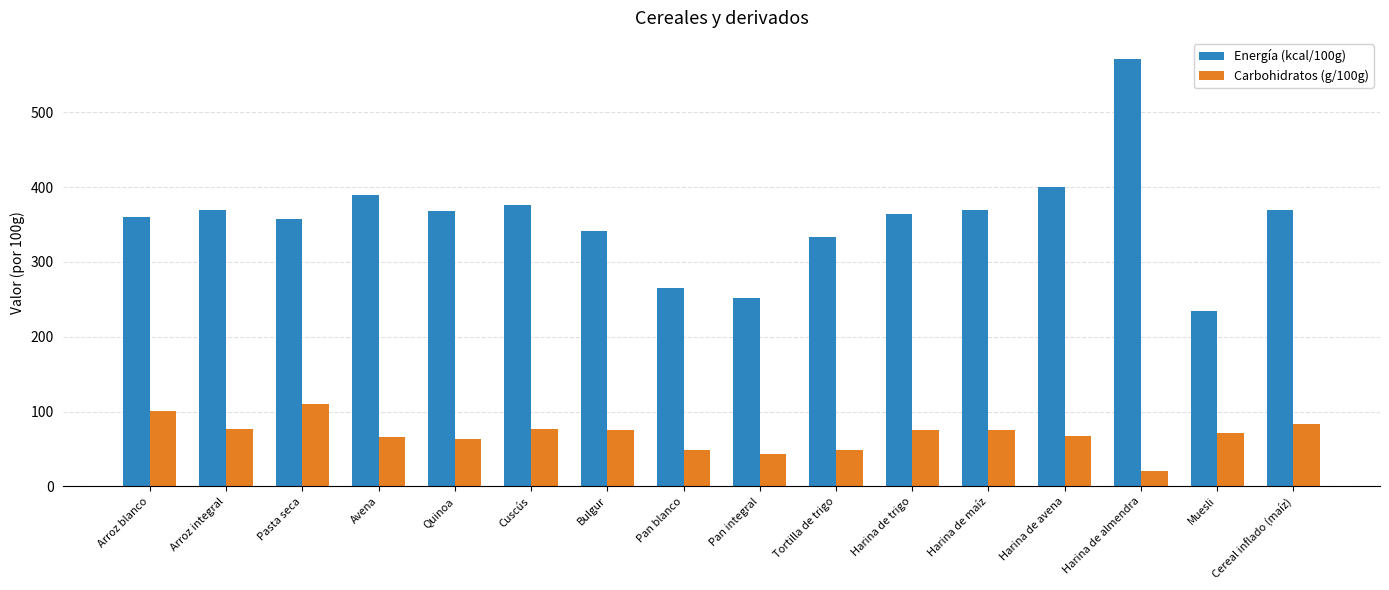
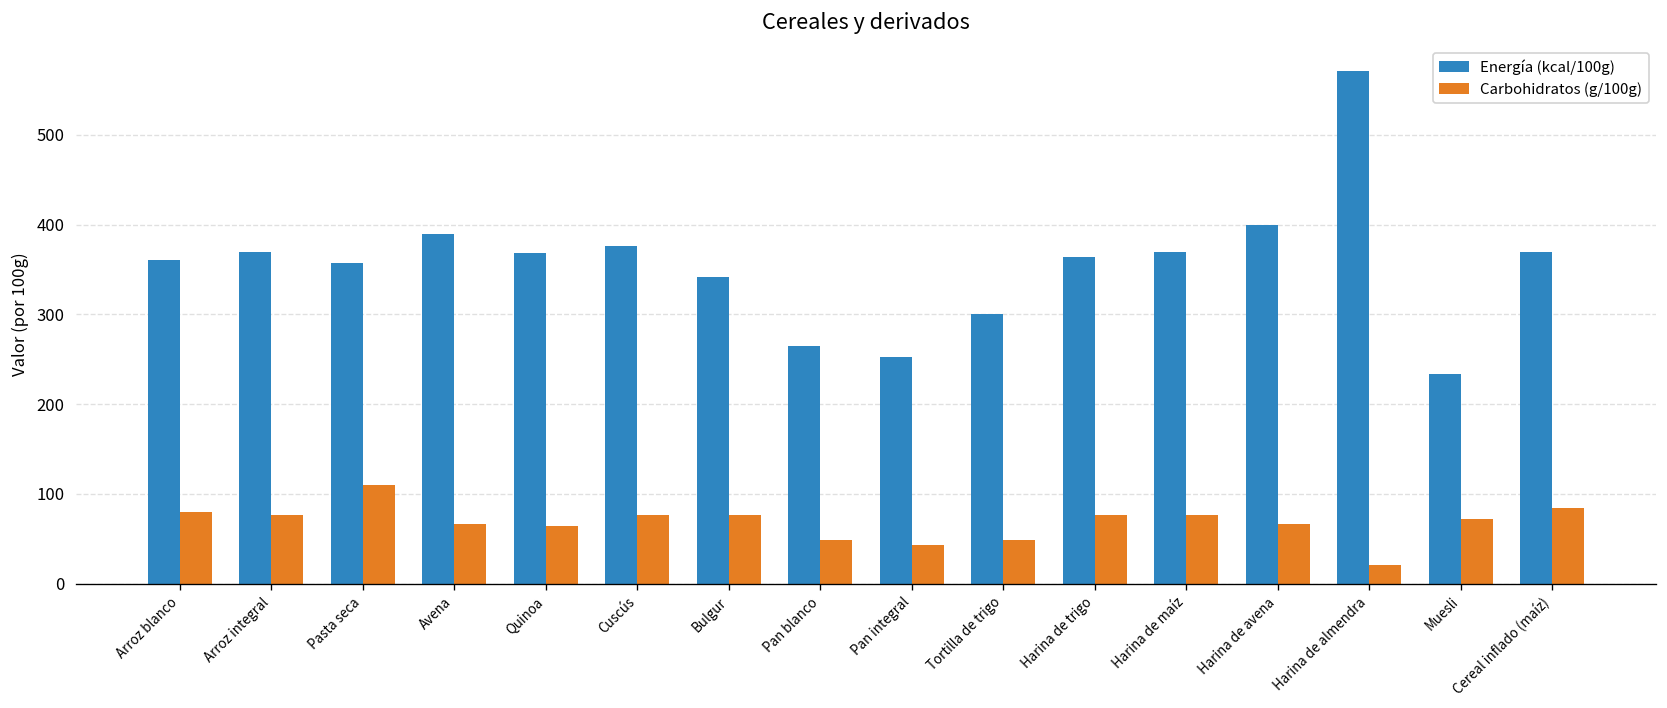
Carbohidratos (g/100g), Arroz blanco: 100 -> 80
Energía (kcal/100g), Tortilla de trigo: 330 -> 300
